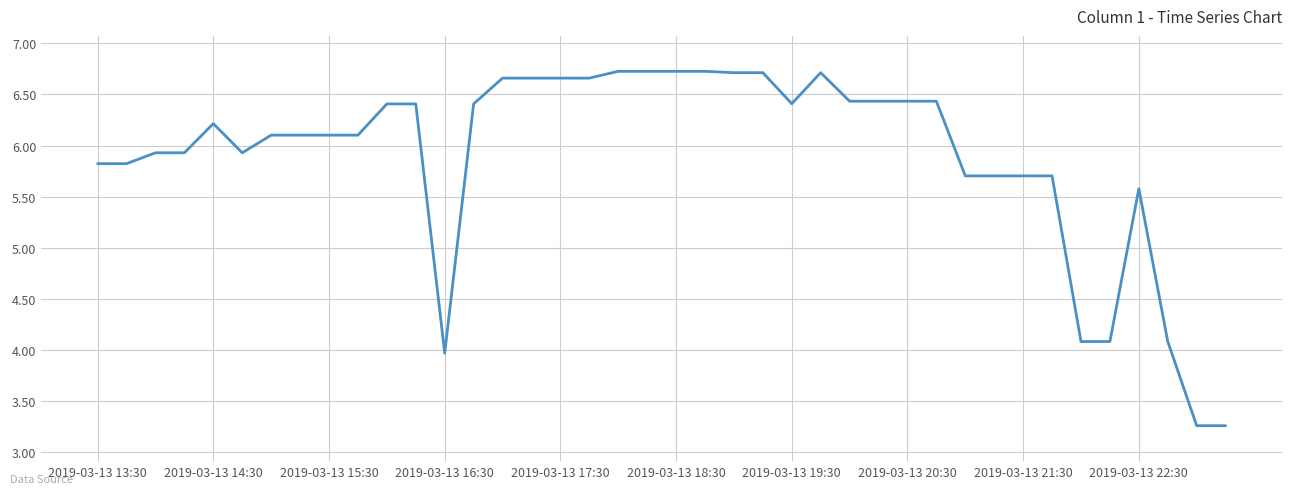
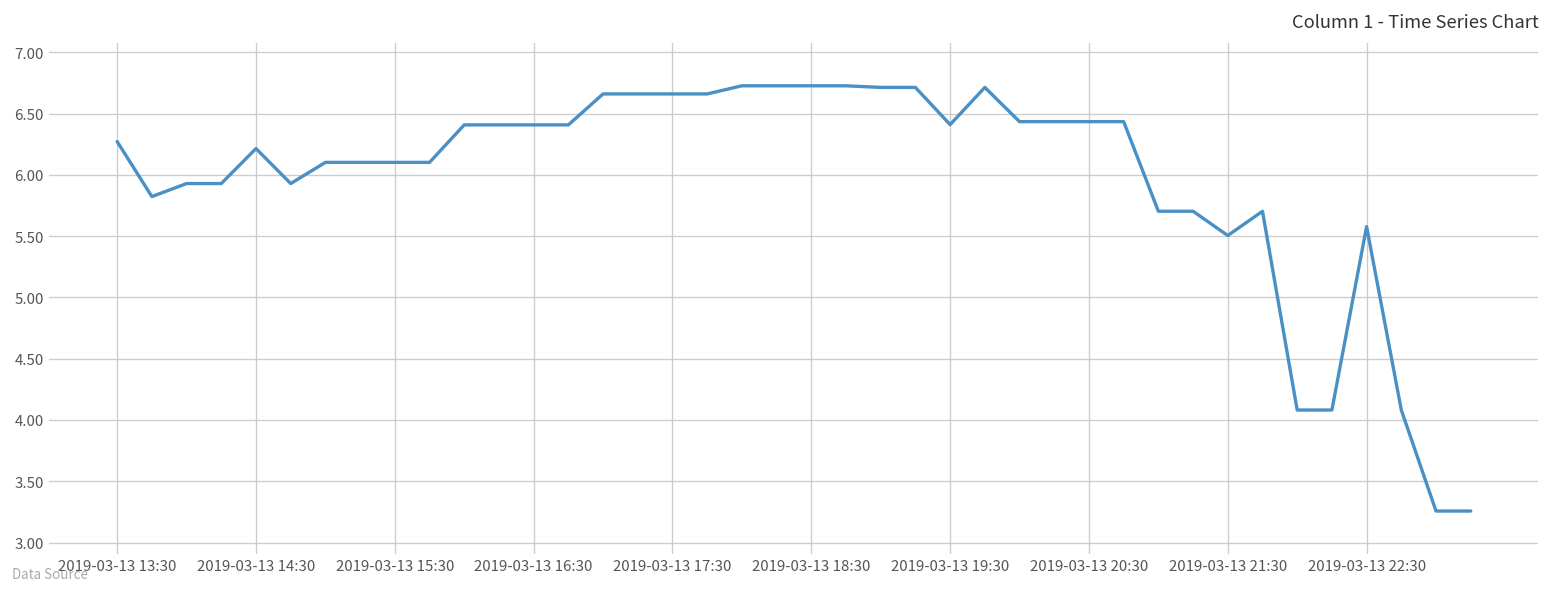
2019-03-13 13:30: 5.82 -> 6.27
2019-03-13 16:30: 3.97 -> 6.41
2019-03-13 21:30: 5.70 -> 5.50
